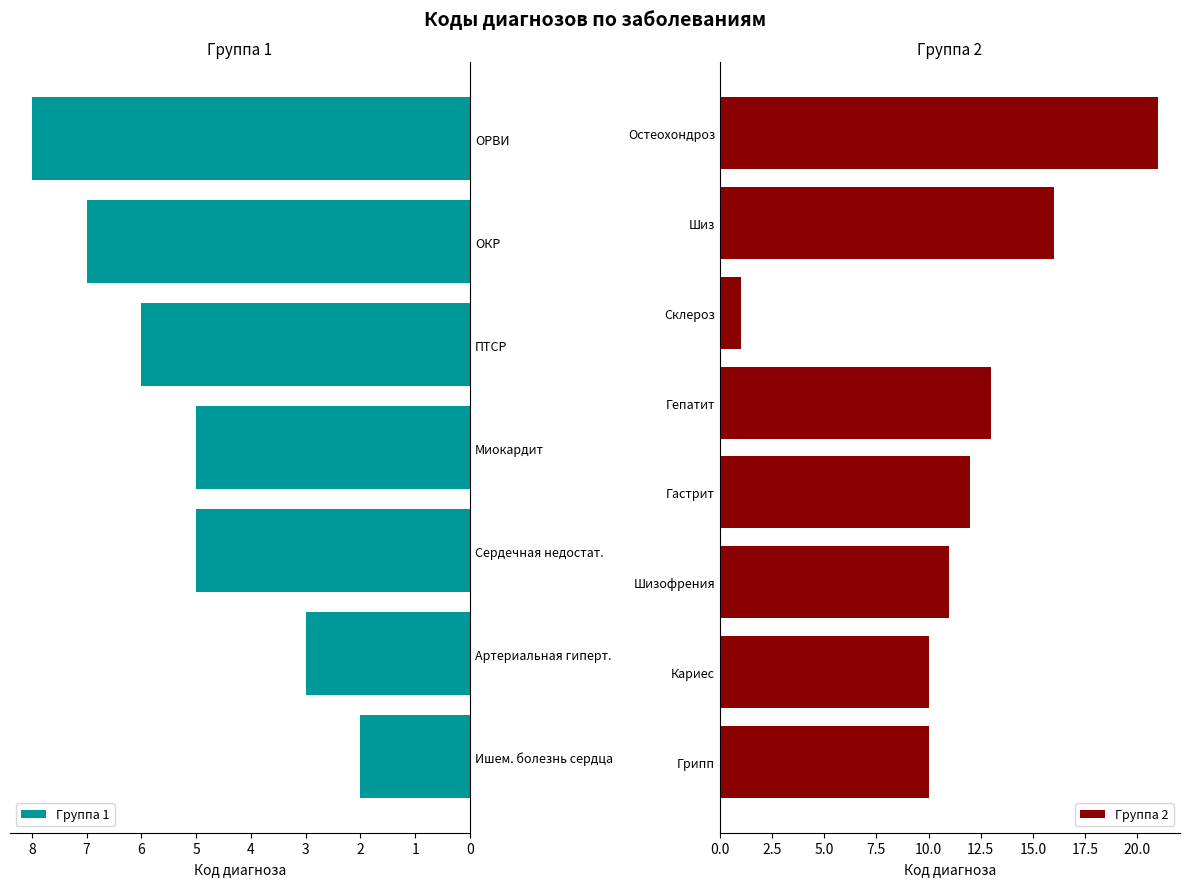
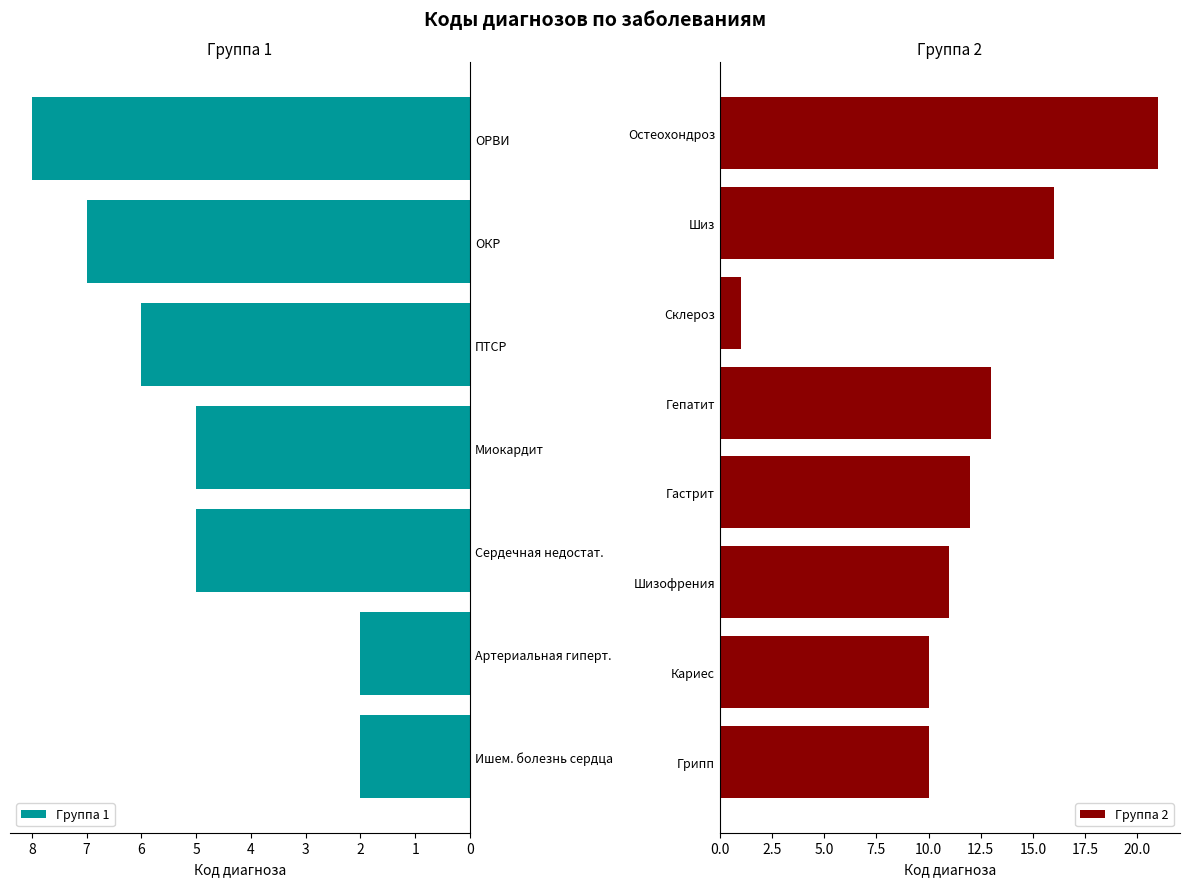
Группа 1, Артериальная гиперт.: 3 -> 2
